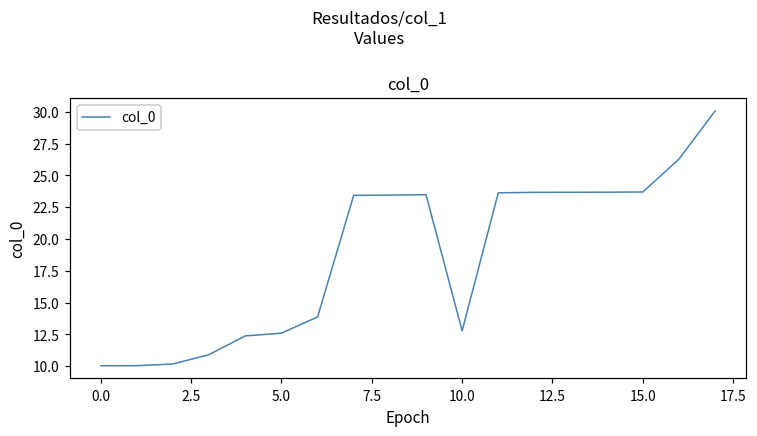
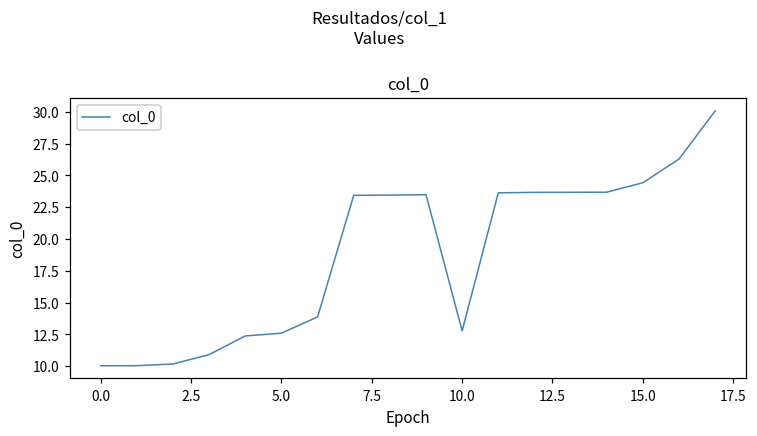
15.0: 23.7 -> 24.4
